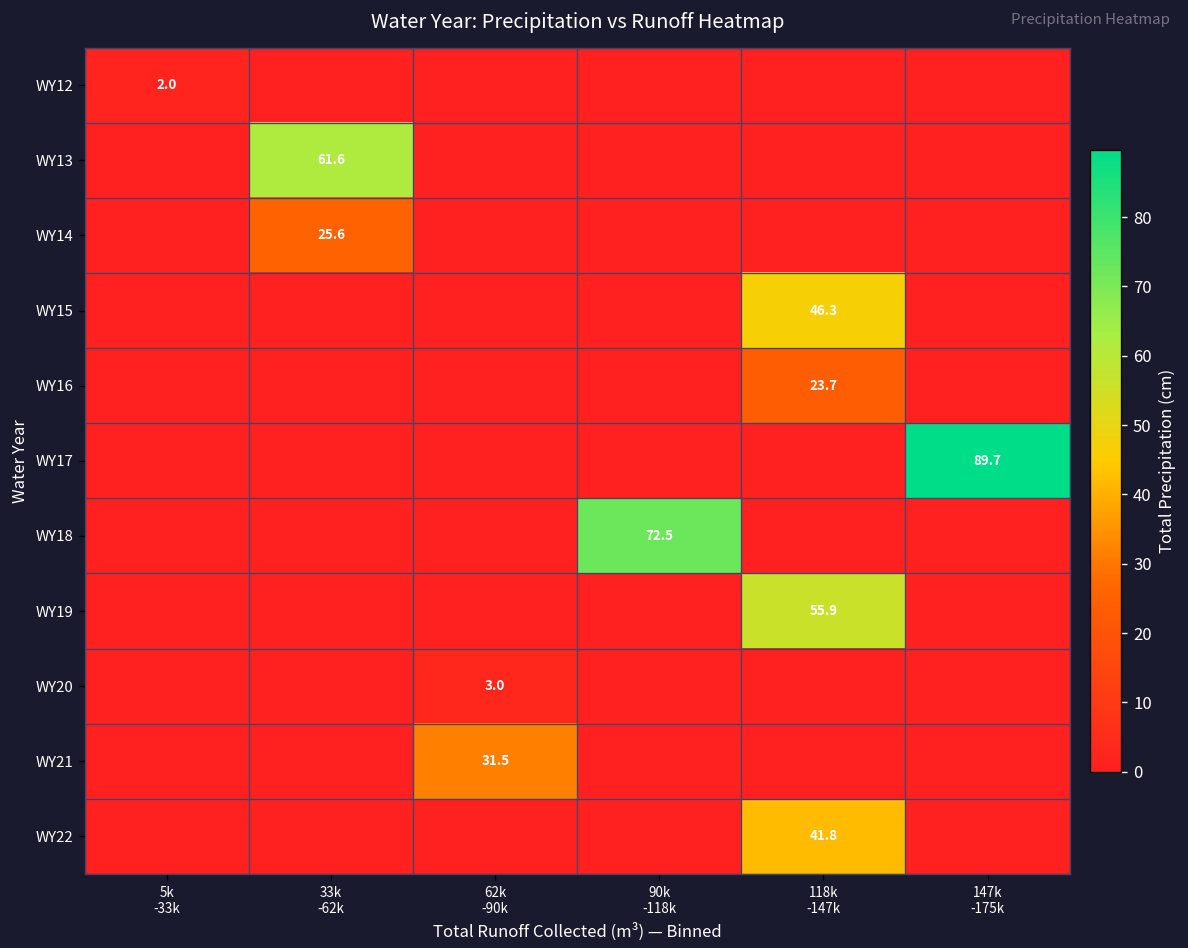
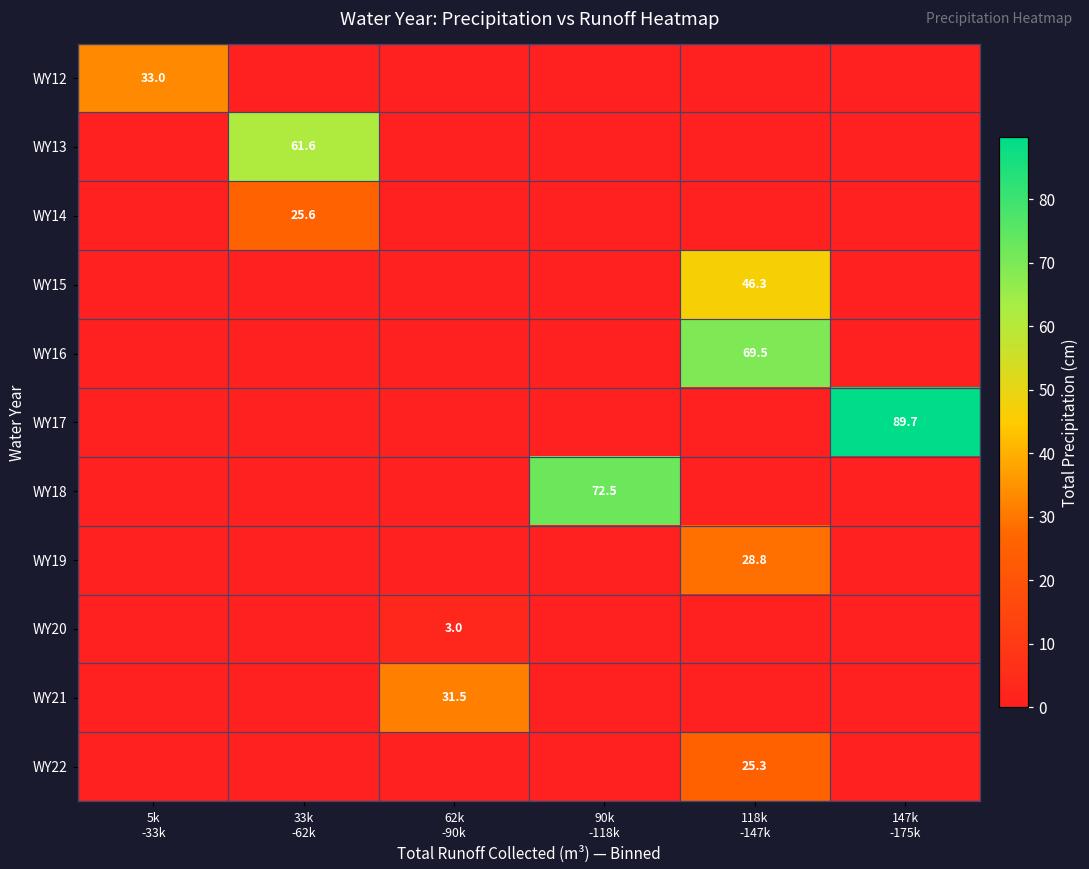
WY12, 5k -33k: 2.0 -> 33.0
WY16, 118k -147k: 23.7 -> 69.5
WY19, 118k -147k: 55.9 -> 28.8
WY22, 118k -147k: 41.8 -> 25.3
